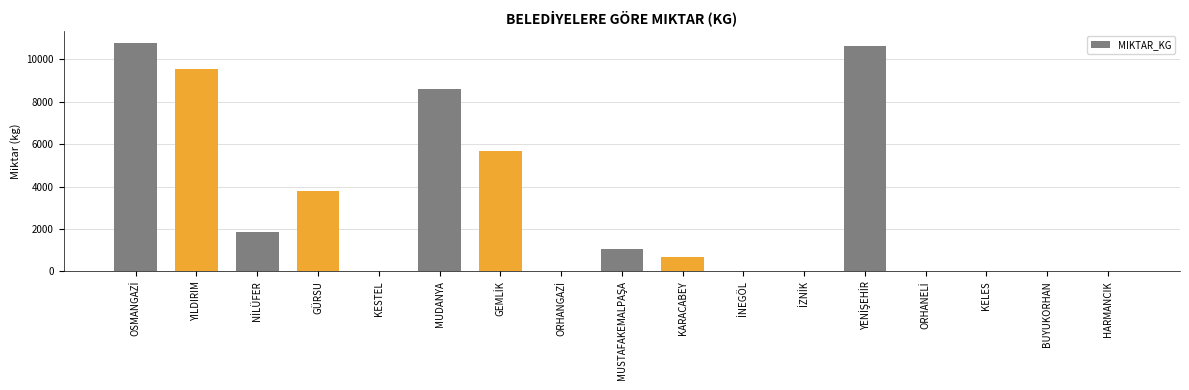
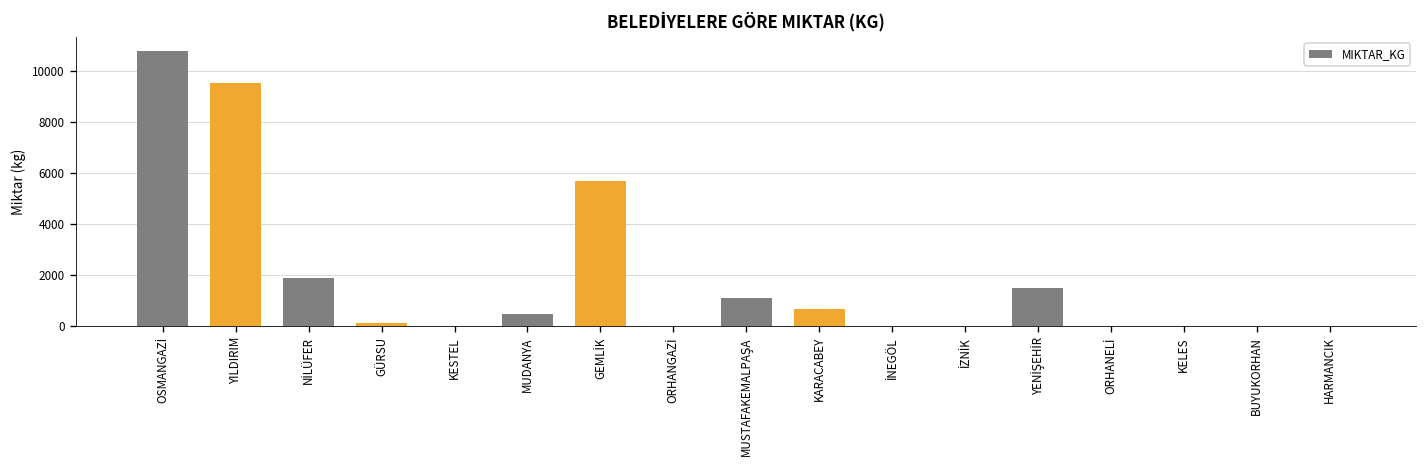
GÜRSU: 3800 -> 100
MUDANYA: 8600 -> 500
YENİŞEHİR: 10700 -> 1500
